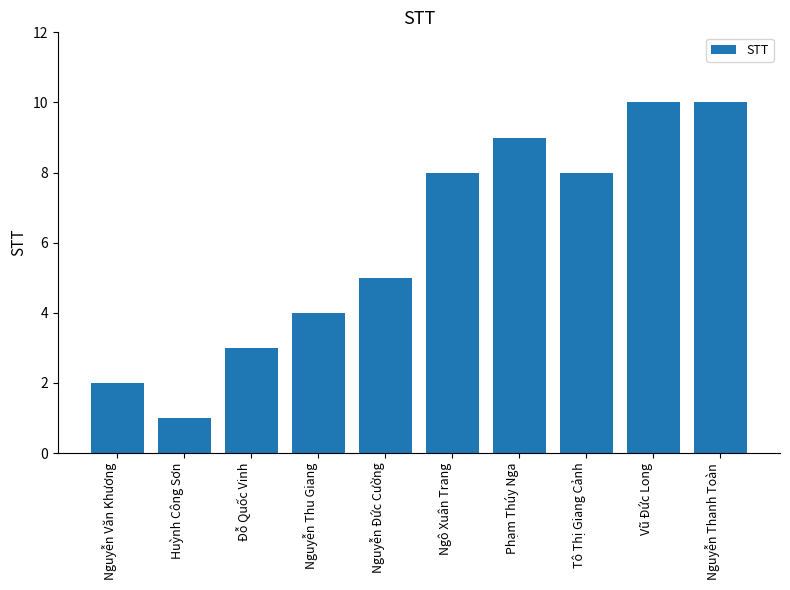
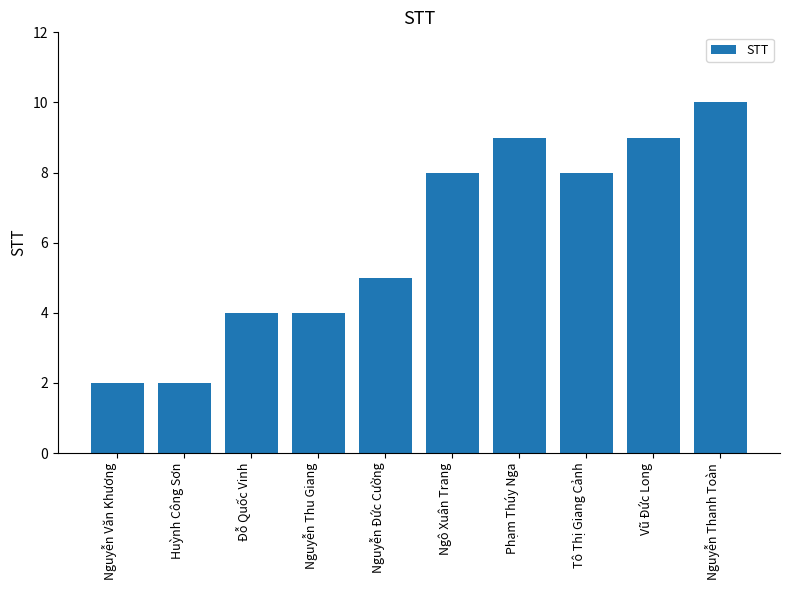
Huỳnh Công Sơn: 1 -> 2
Đỗ Quốc Vinh: 3 -> 4
Vũ Đức Long: 10 -> 9
